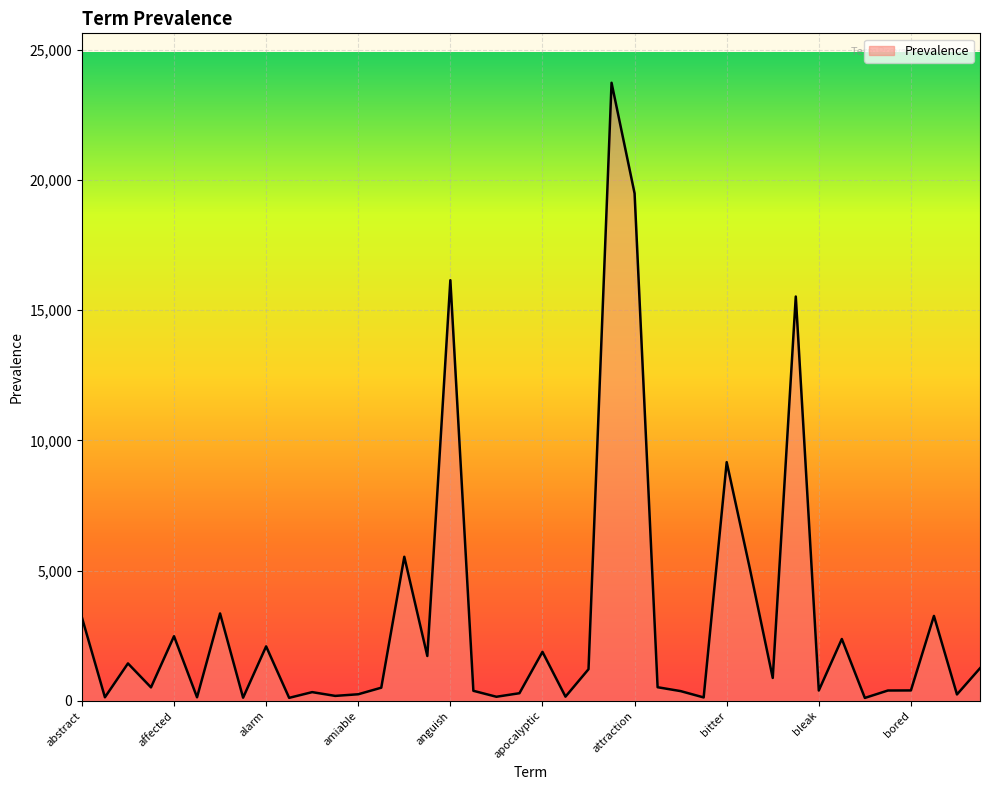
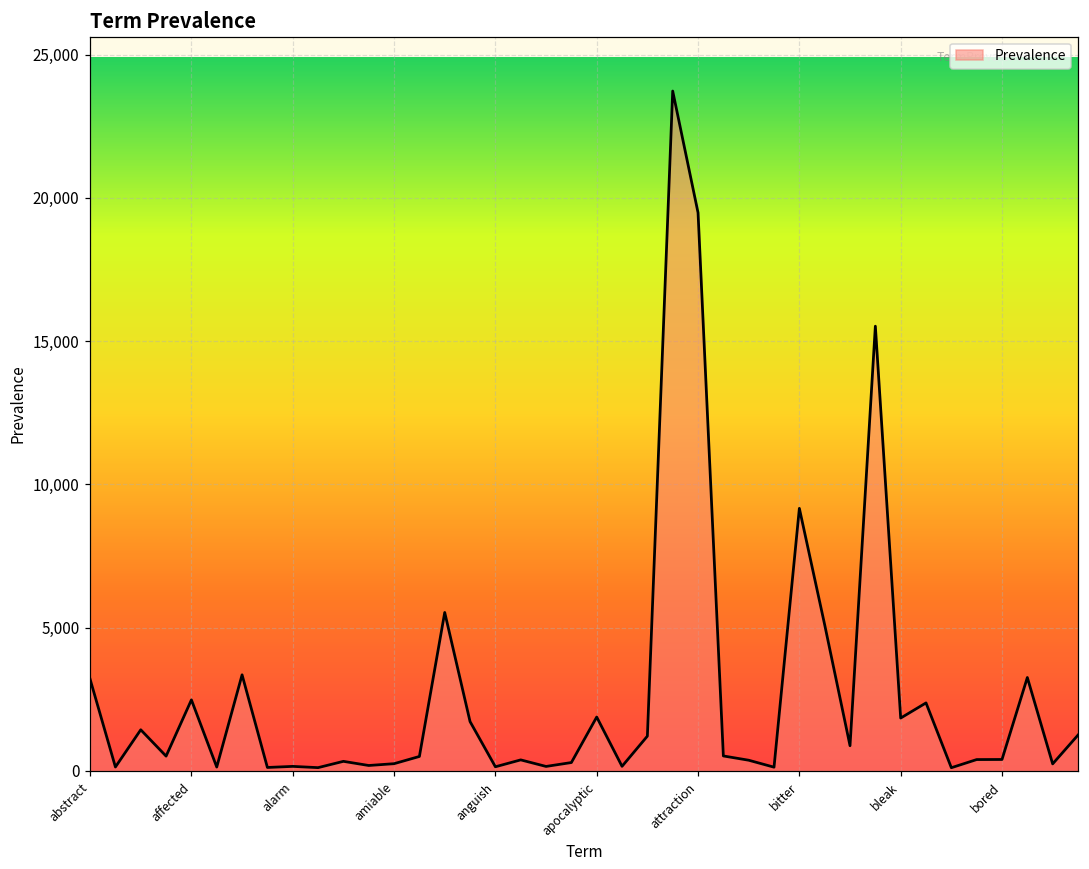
alarm: 2,100 -> 200
anguish: 16,200 -> 100
bleak: 400 -> 1,800
